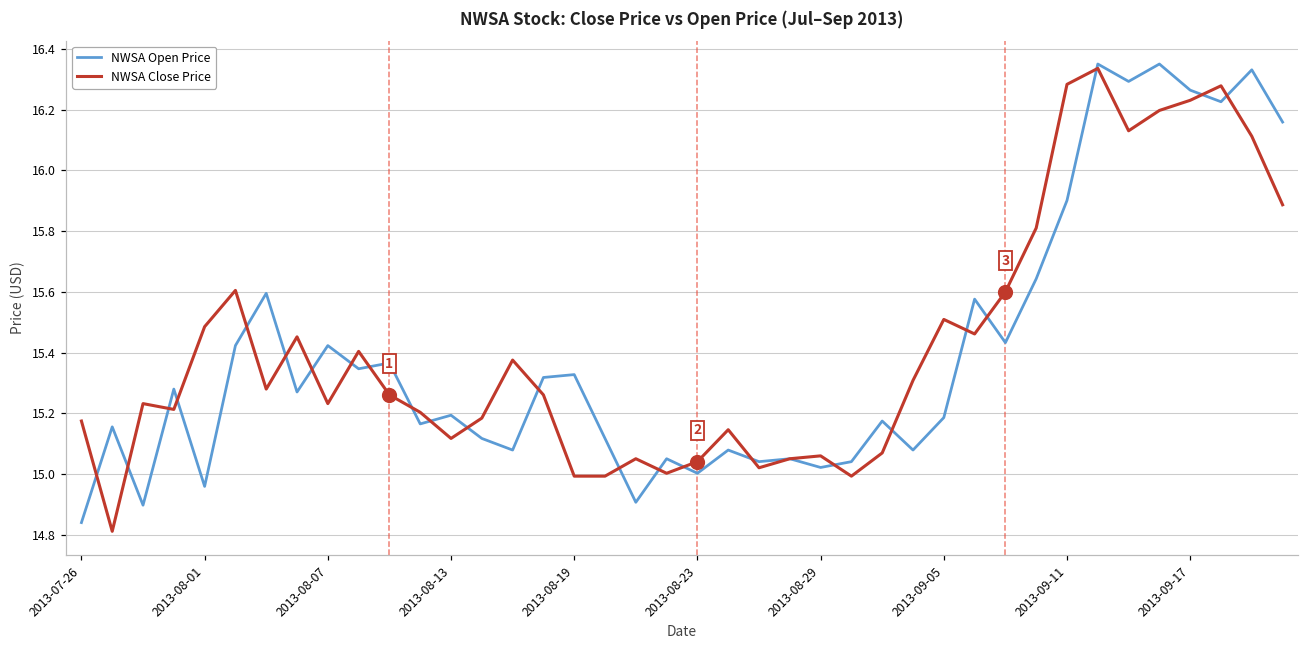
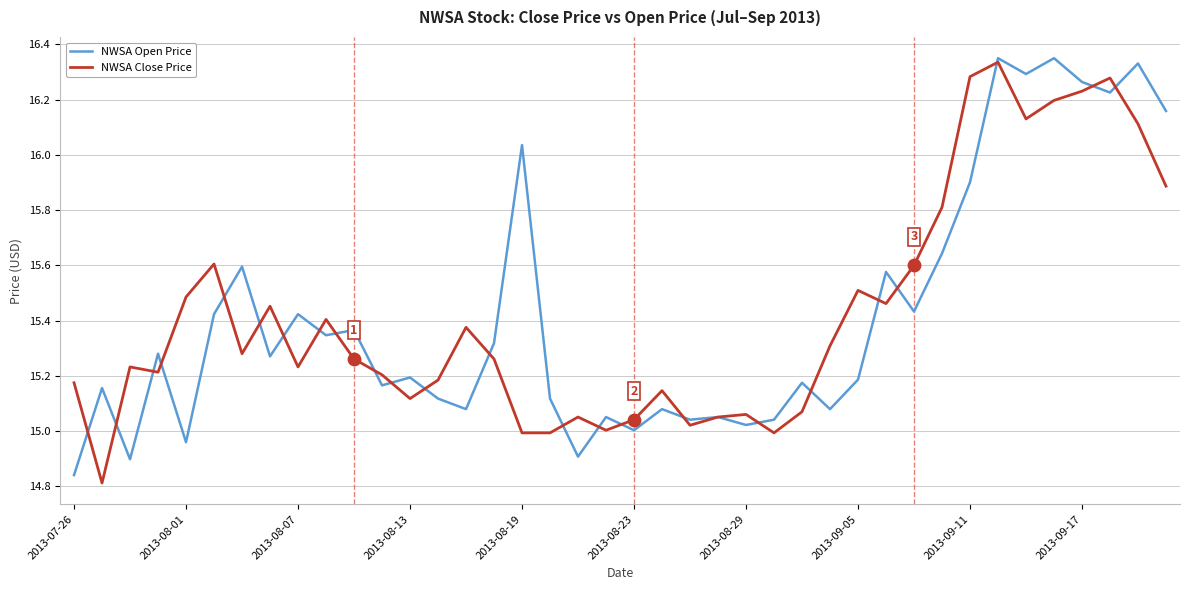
NWSA Open Price, 2013-08-19: 15.33 -> 16.04
